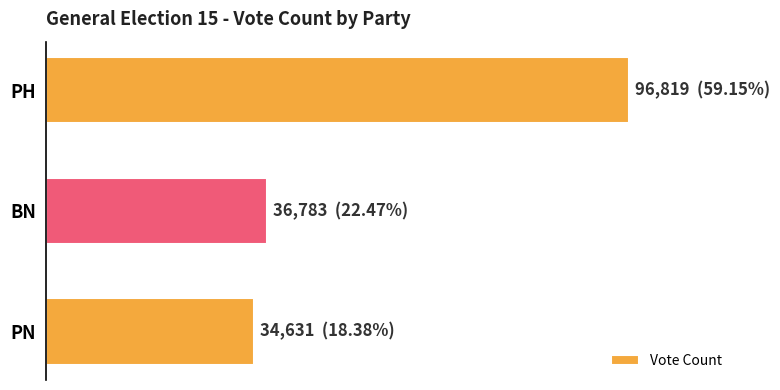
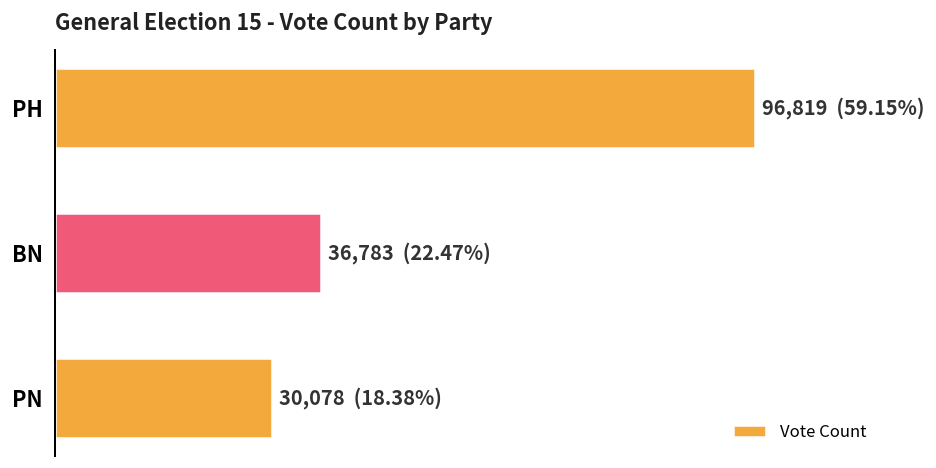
PN: 34,631 -> 30,078
